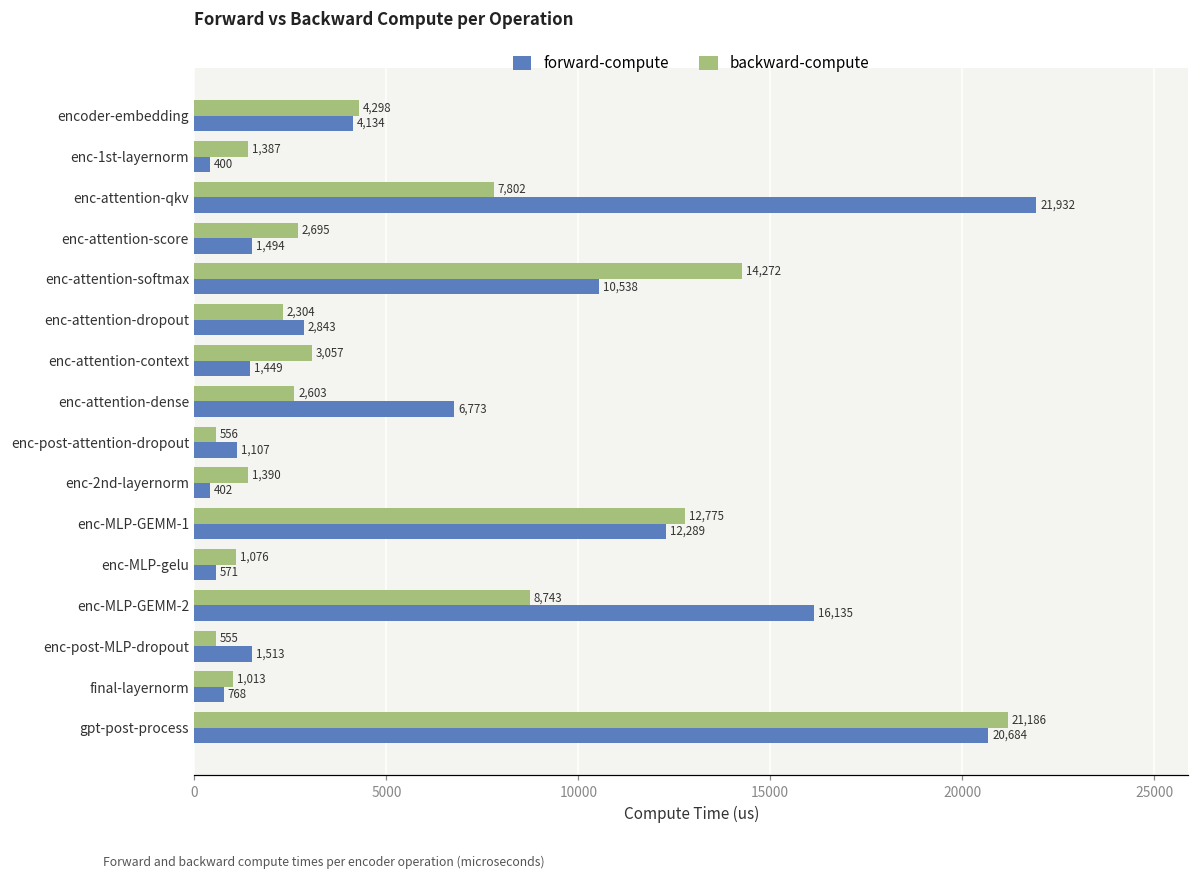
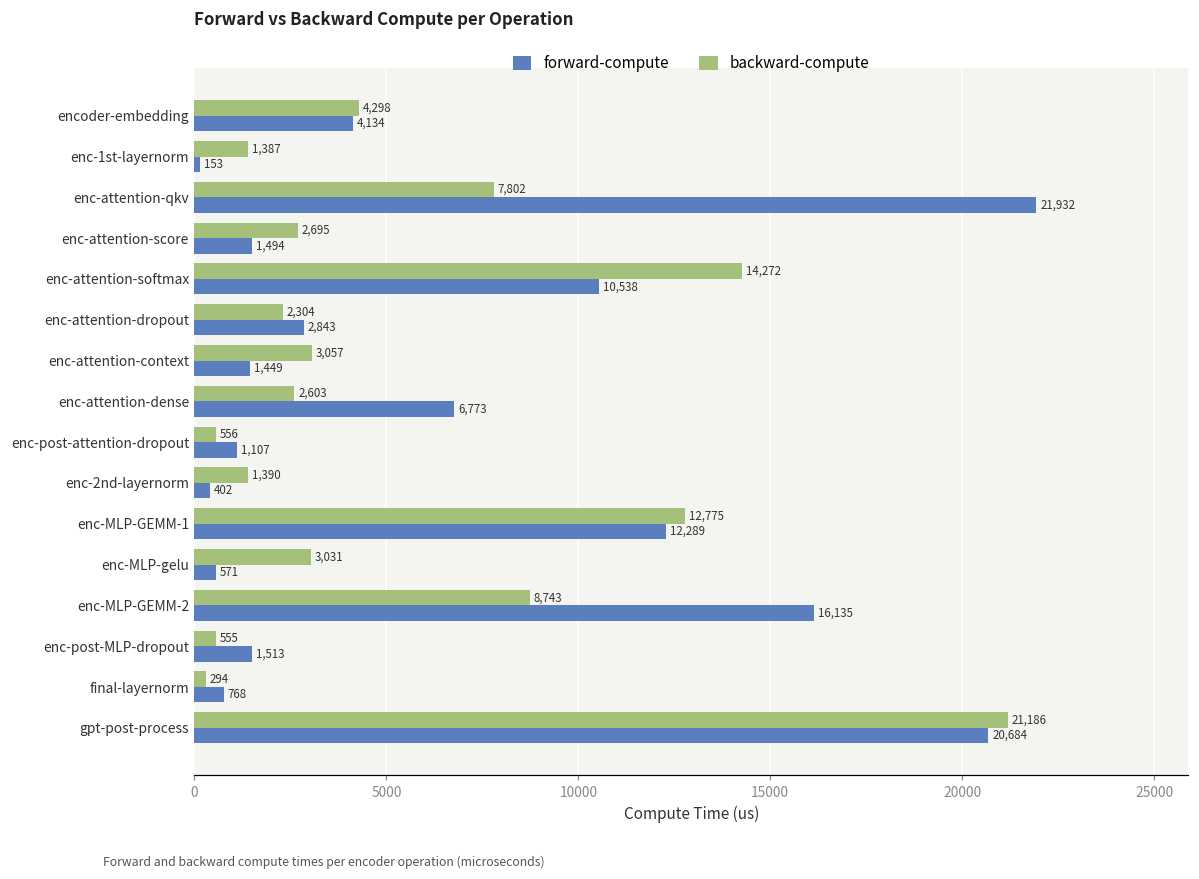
forward-compute, enc-1st-layernorm: 400 -> 153
backward-compute, enc-MLP-gelu: 1,076 -> 3,031
backward-compute, final-layernorm: 1,013 -> 294
